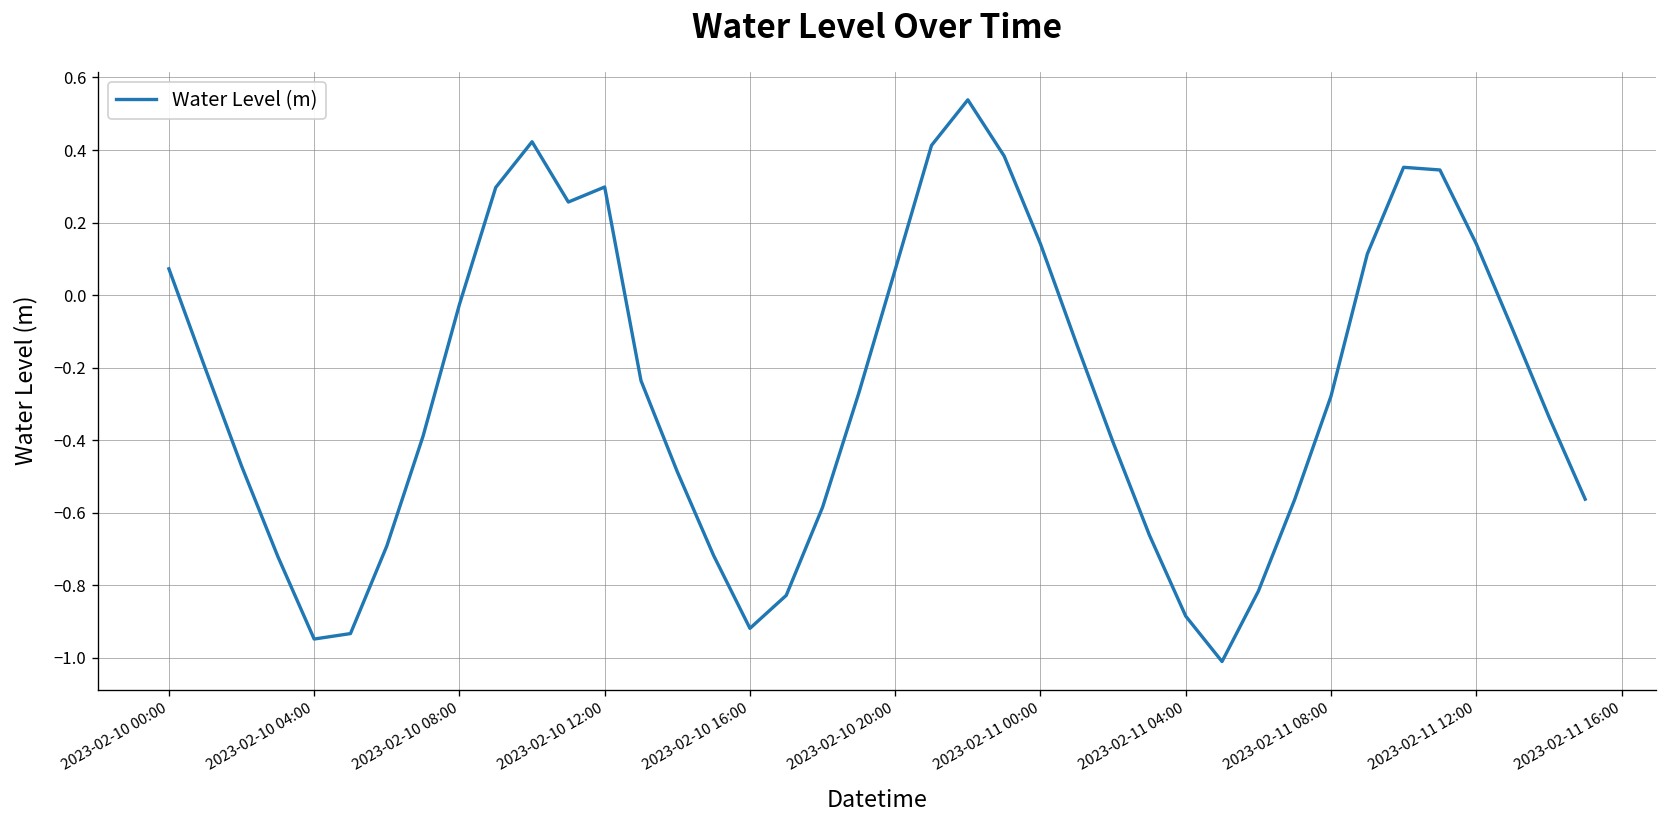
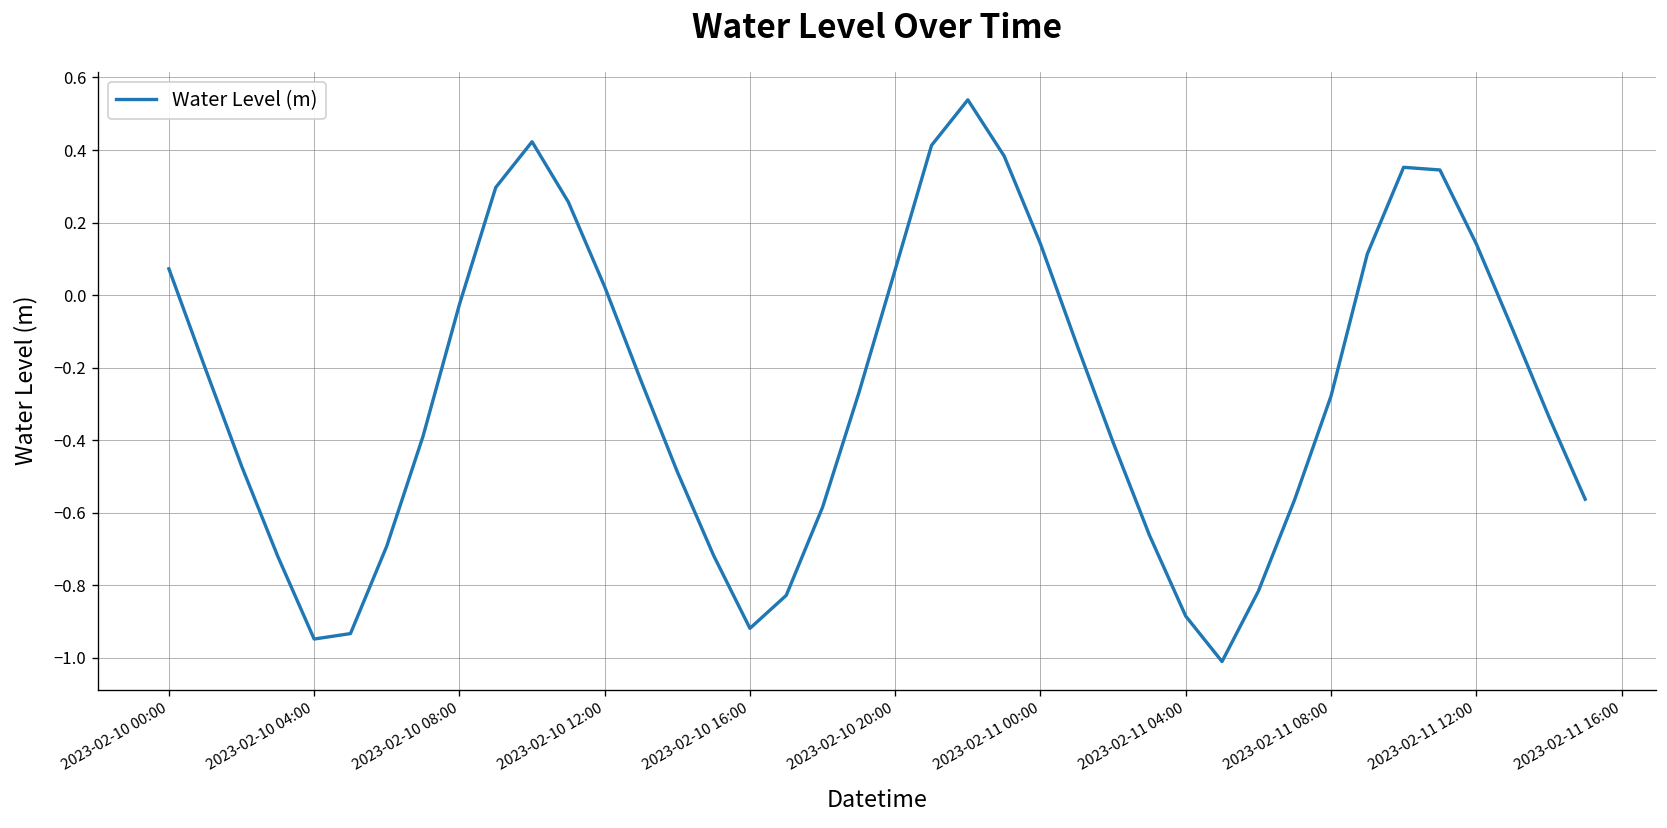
2023-02-10 12:00: 0.30 -> 0.02
